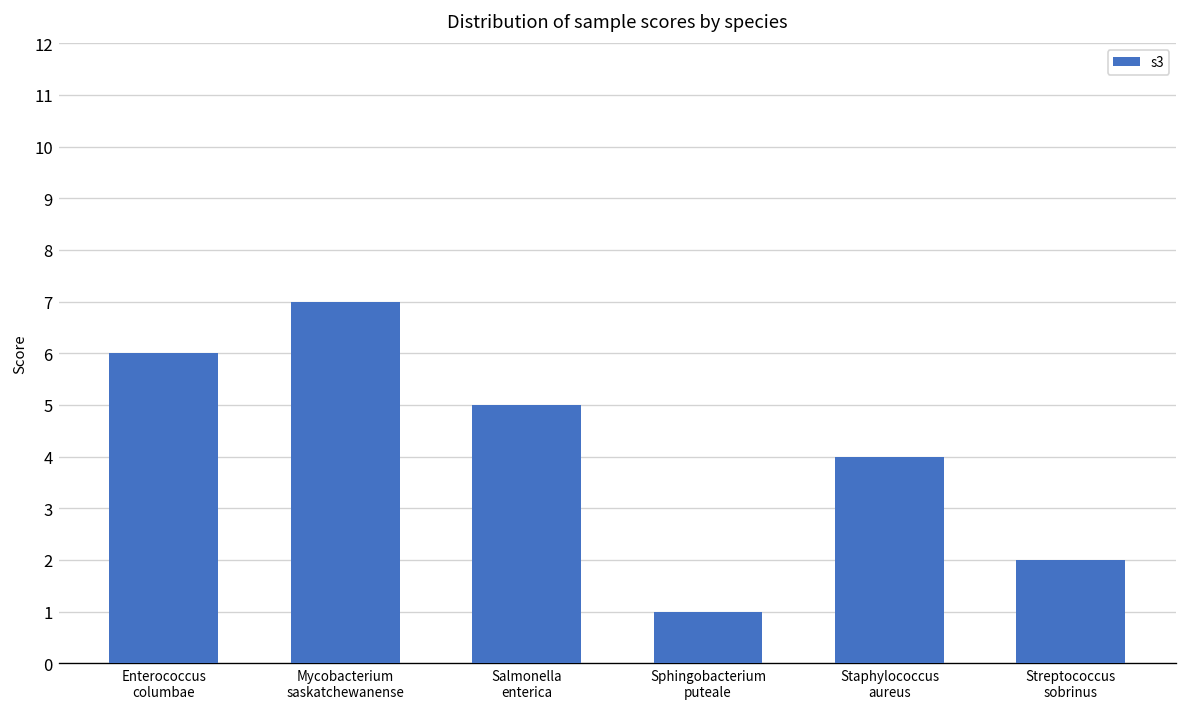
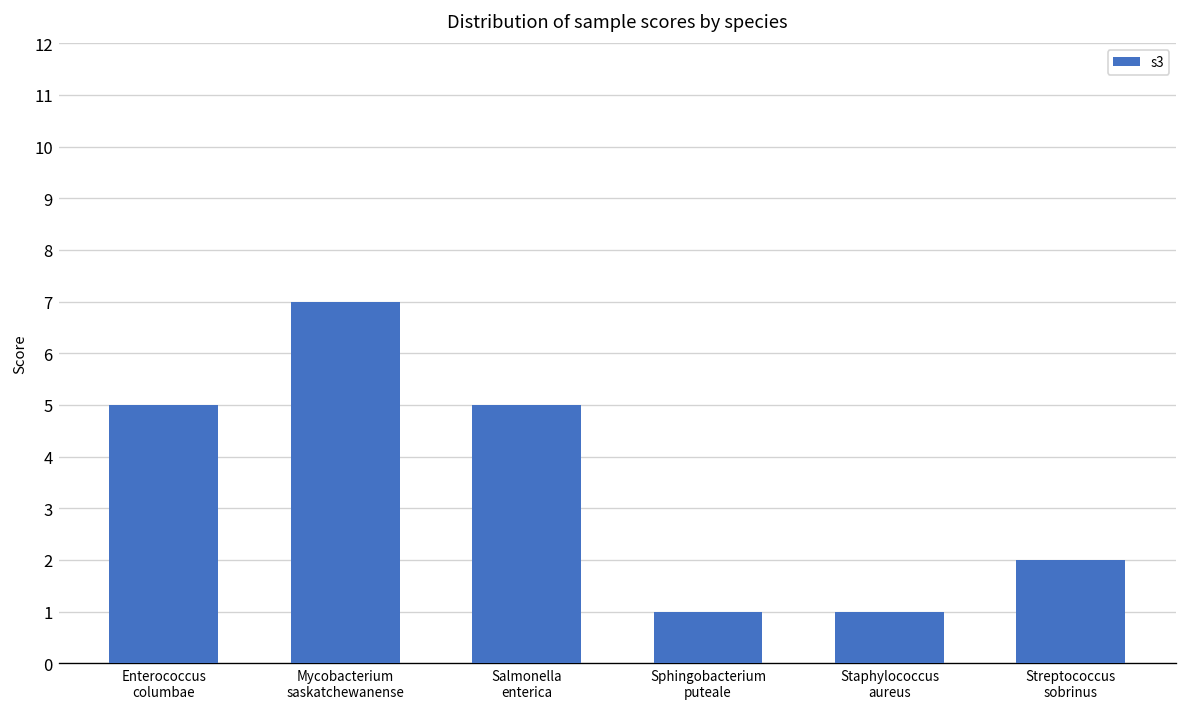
Enterococcus columbae: 6 -> 5
Staphylococcus aureus: 4 -> 1
